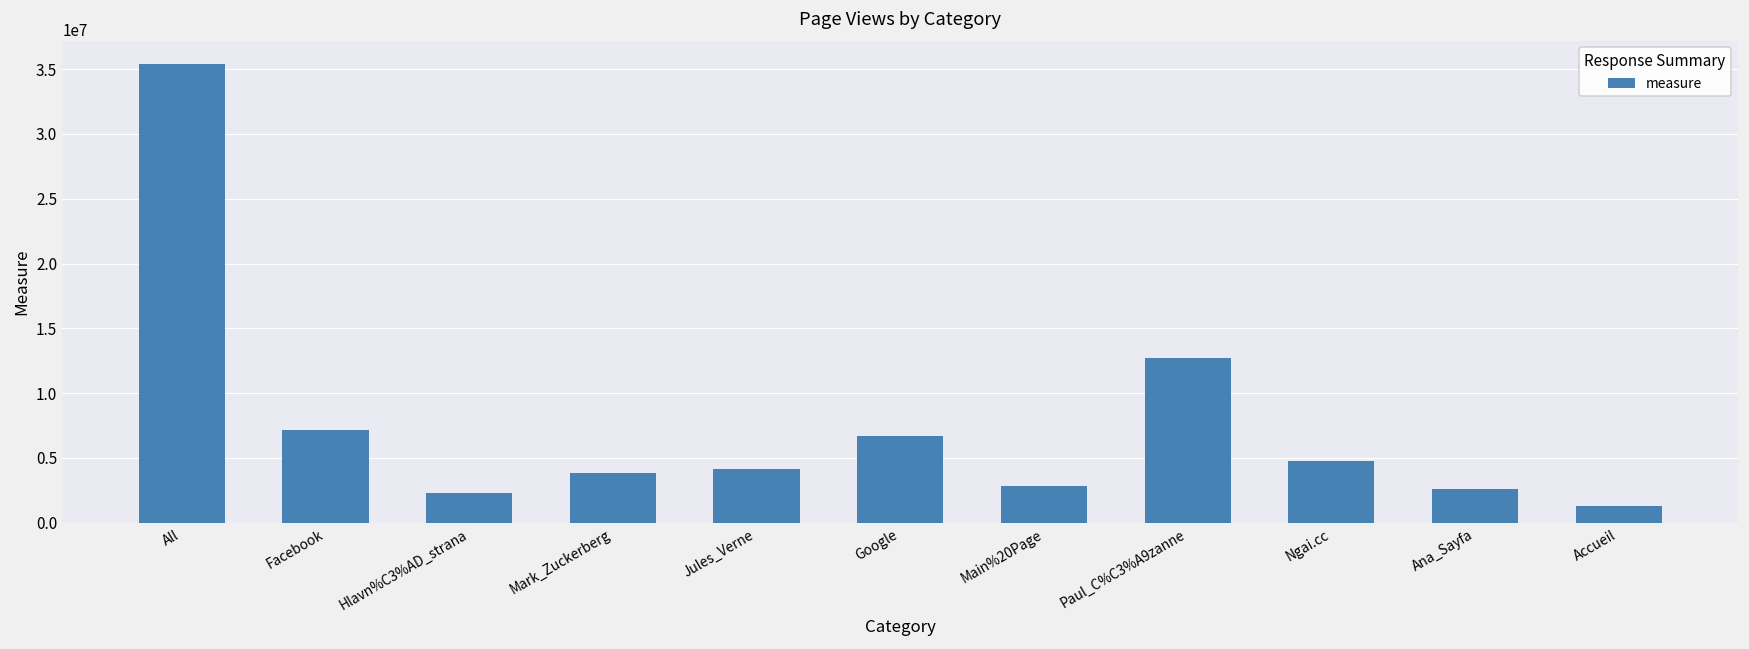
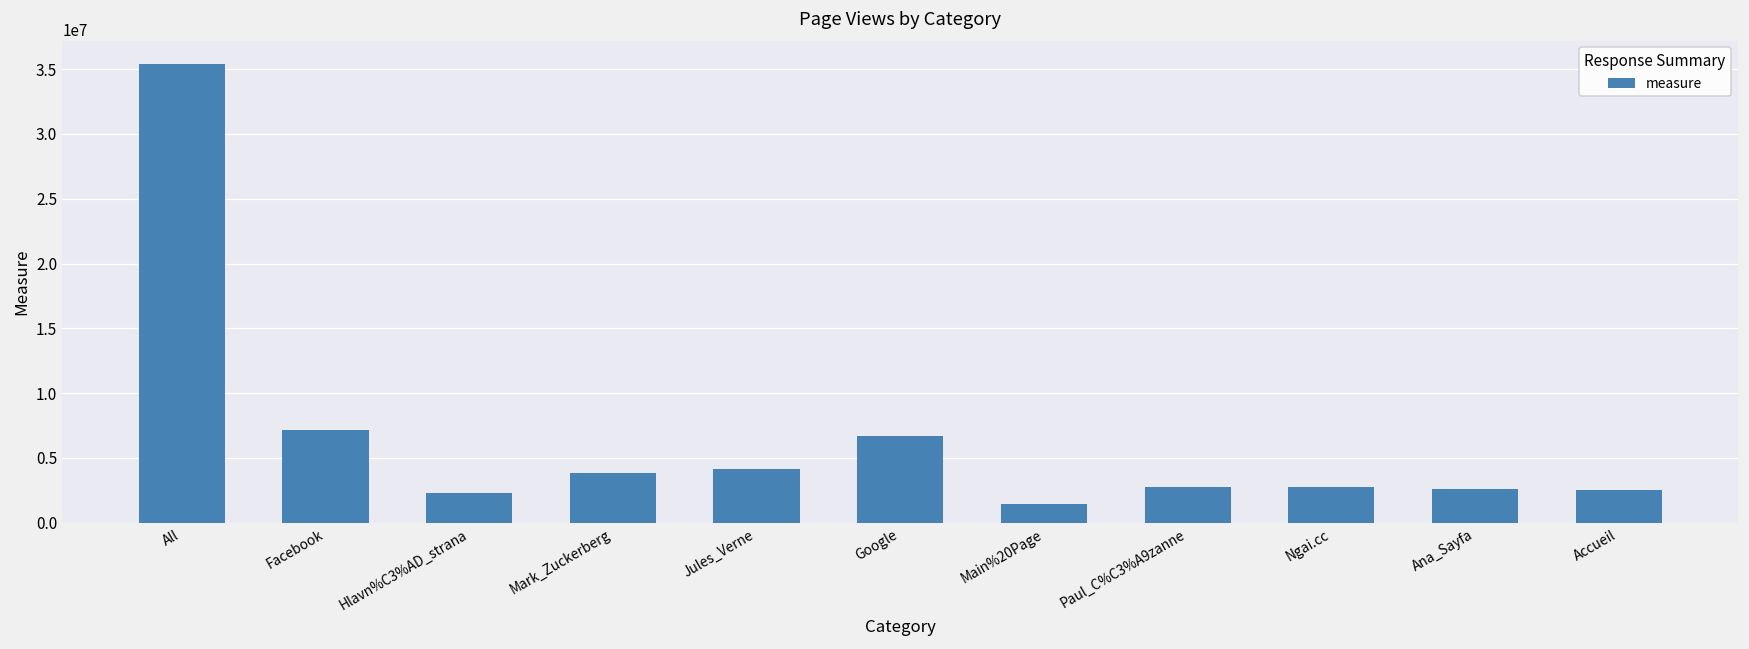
Main%20Page: 2800000 -> 1500000
Paul_C%C3%A9zanne: 12700000 -> 2800000
Ngai.cc: 4800000 -> 2800000
Accueil: 1300000 -> 2500000
